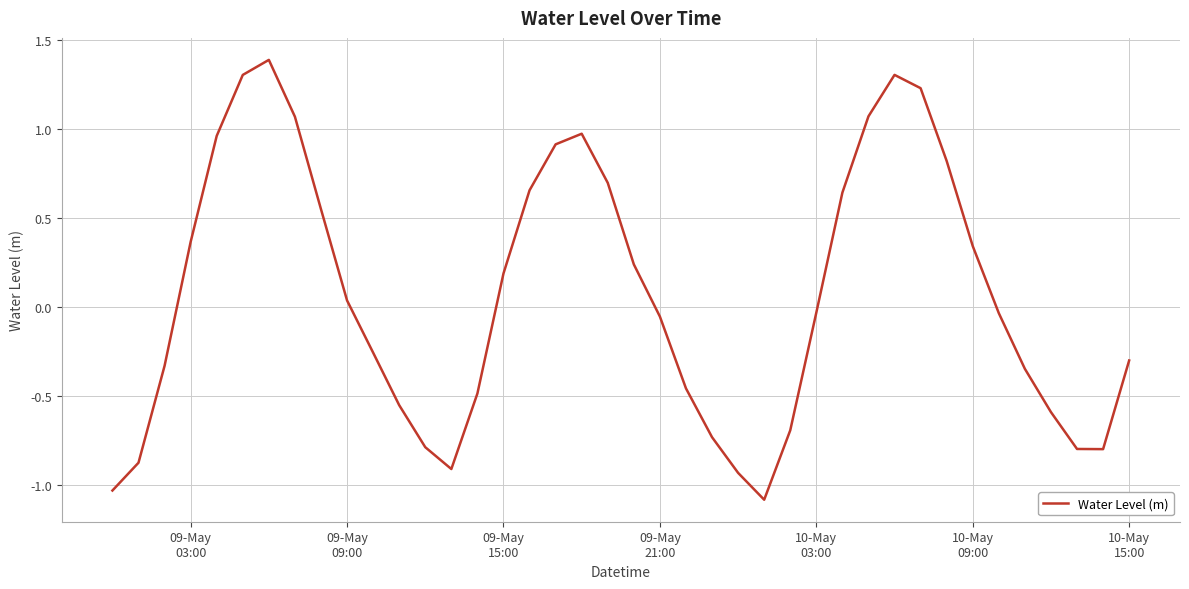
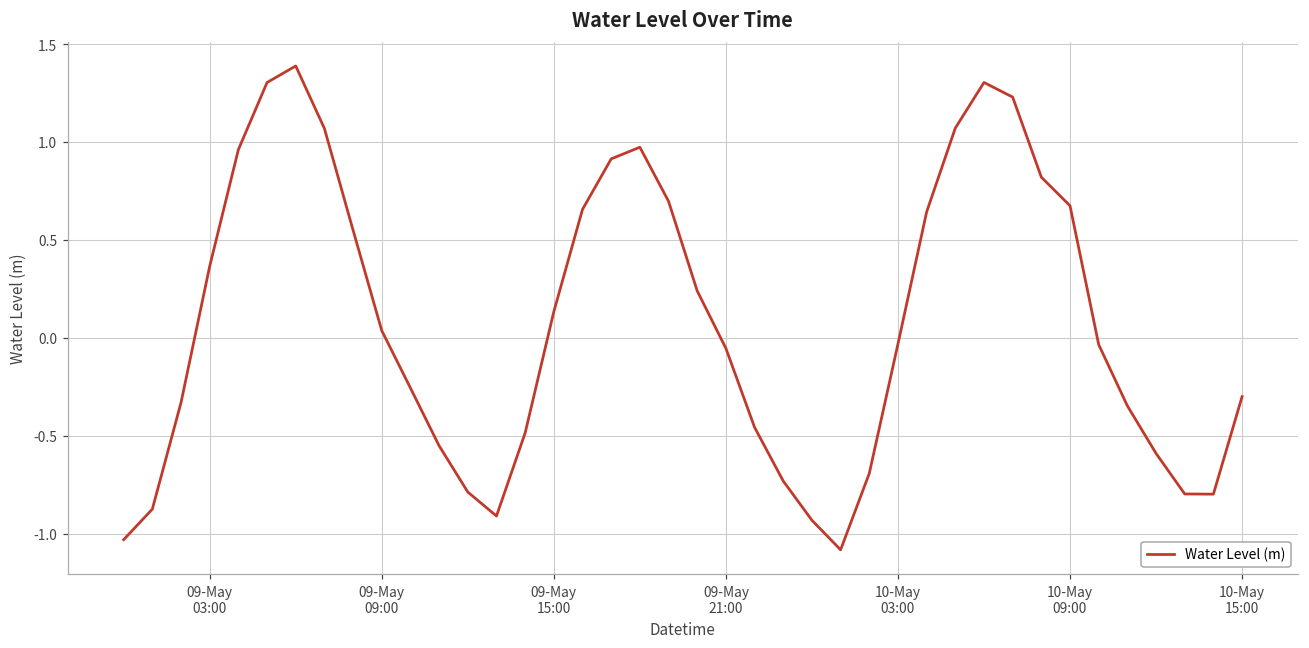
09-May 15:00: 0.19 -> 0.13
10-May 09:00: 0.34 -> 0.67
